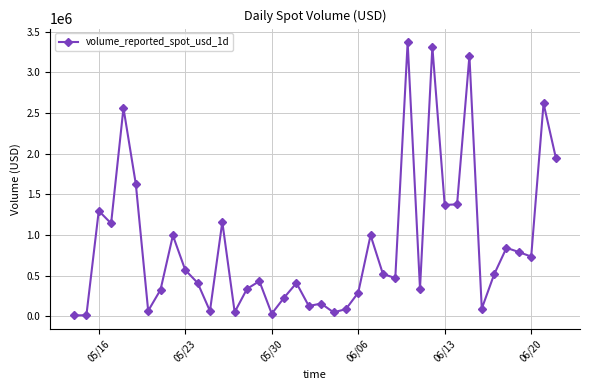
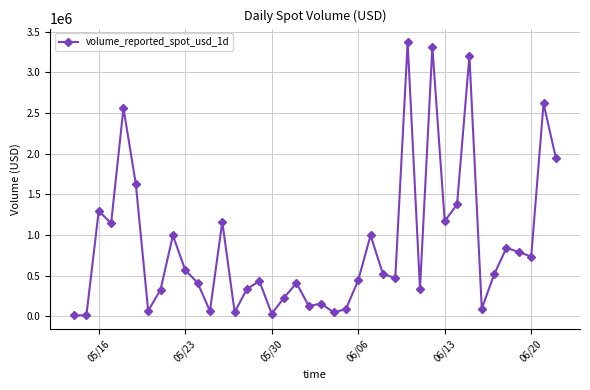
06/06: 300000 -> 400000
06/13: 1400000 -> 1200000
